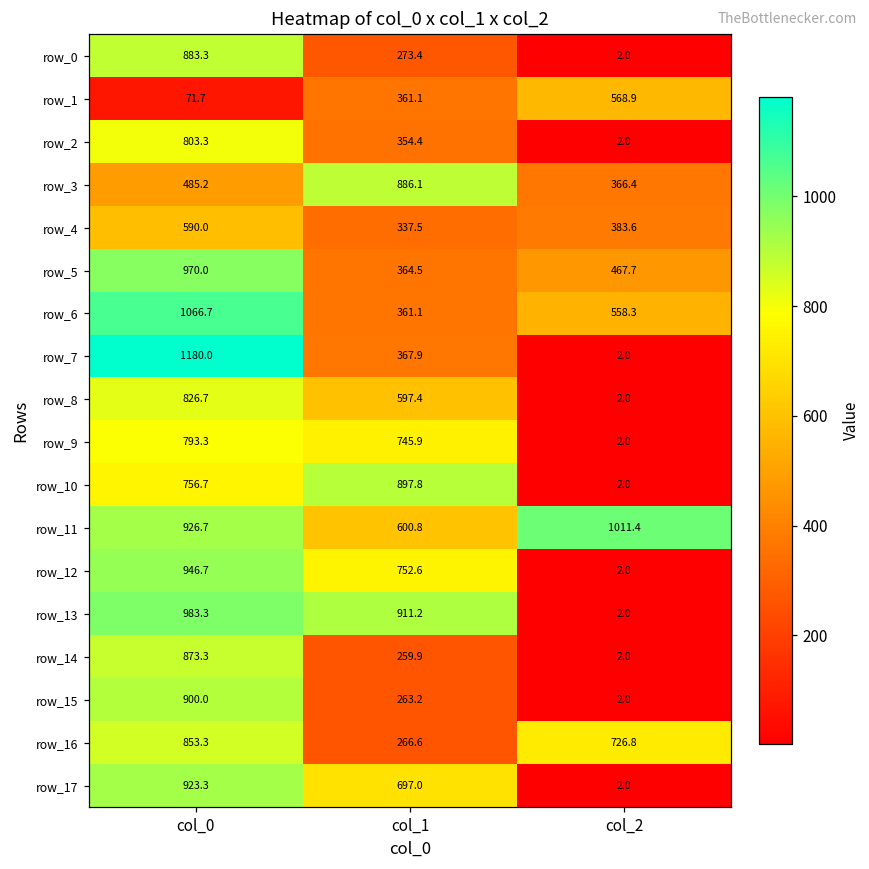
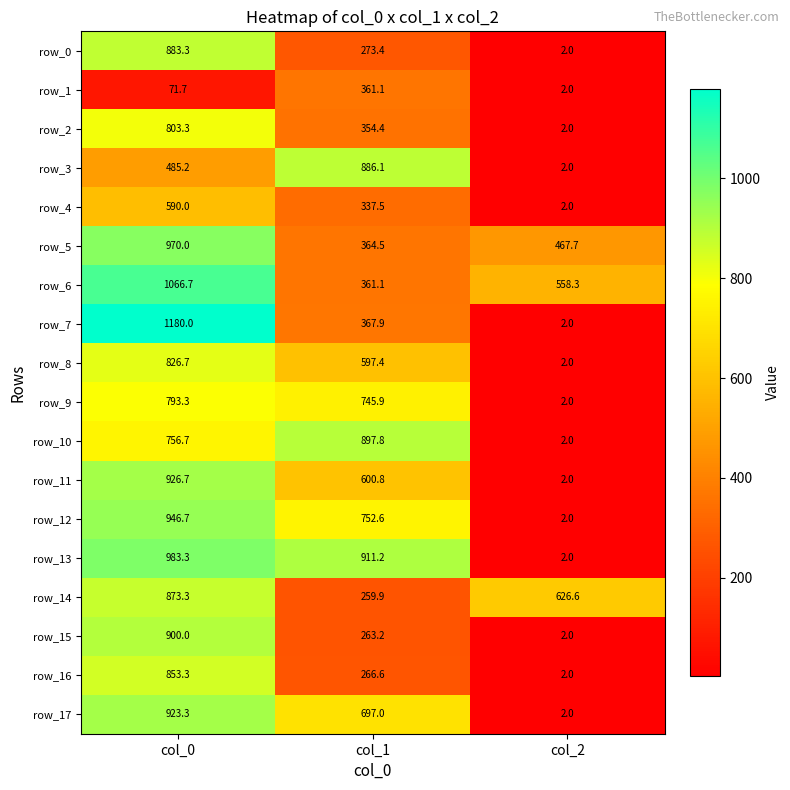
row_1, col_2: 568.9 -> 2.0
row_3, col_2: 366.4 -> 2.0
row_4, col_2: 383.6 -> 2.0
row_11, col_2: 1011.4 -> 2.0
row_14, col_2: 2.0 -> 626.6
row_16, col_2: 726.8 -> 2.0
